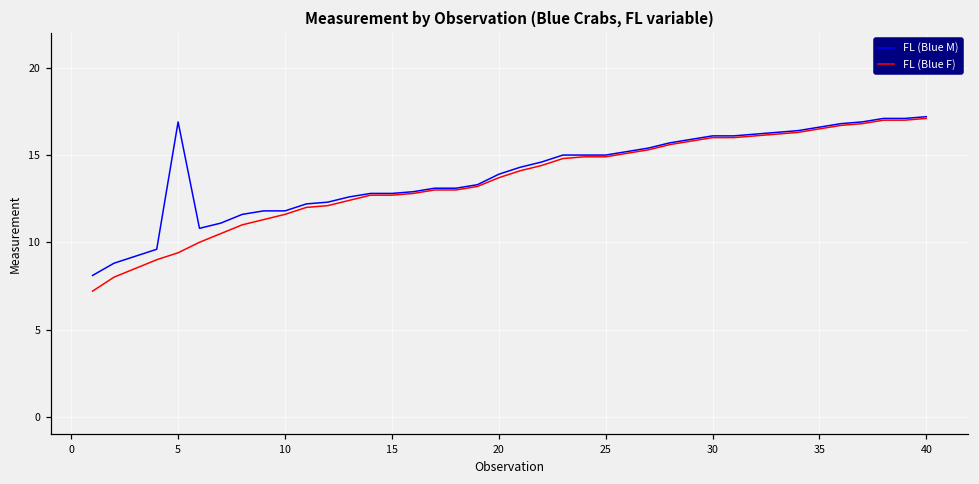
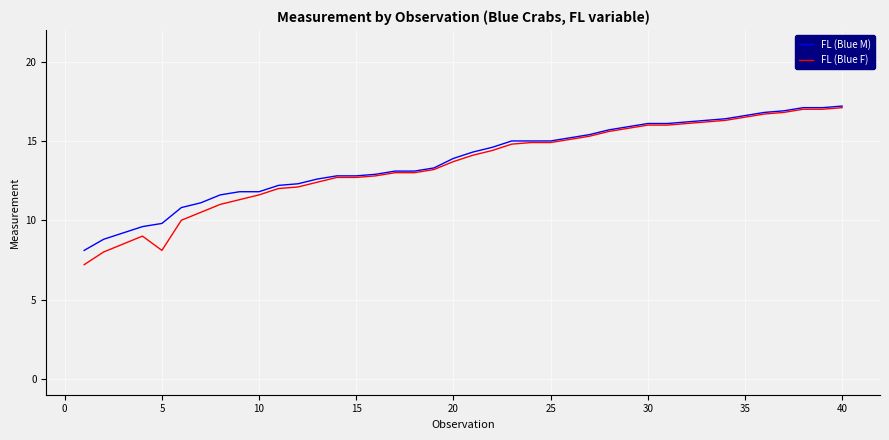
FL (Blue M), 5: 16.9 -> 9.8
FL (Blue F), 5: 9.4 -> 8.1
